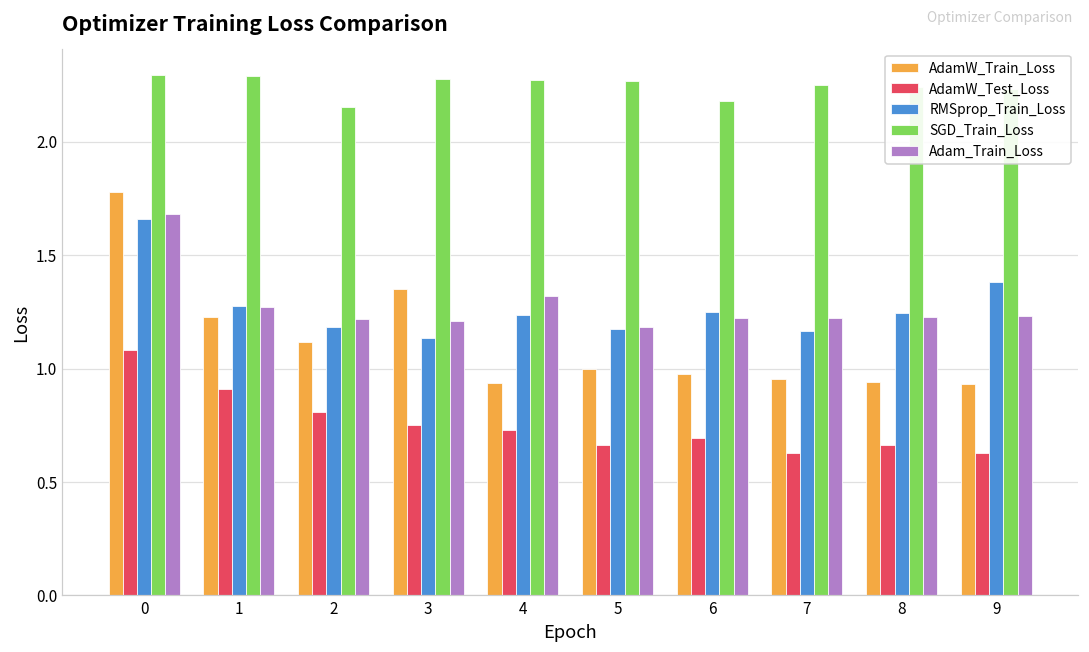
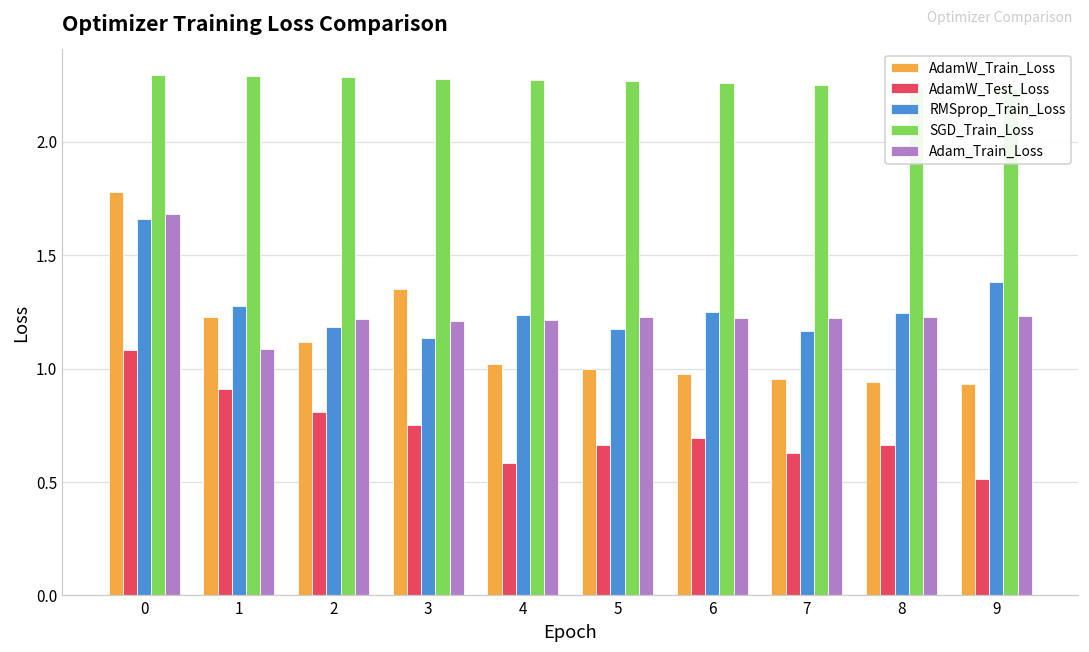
Adam_Train_Loss, 1: 1.27 -> 1.09
SGD_Train_Loss, 2: 2.15 -> 2.28
AdamW_Train_Loss, 4: 0.94 -> 1.02
AdamW_Test_Loss, 4: 0.73 -> 0.58
Adam_Train_Loss, 4: 1.32 -> 1.21
Adam_Train_Loss, 5: 1.18 -> 1.23
SGD_Train_Loss, 6: 2.18 -> 2.26
AdamW_Test_Loss, 9: 0.63 -> 0.51
